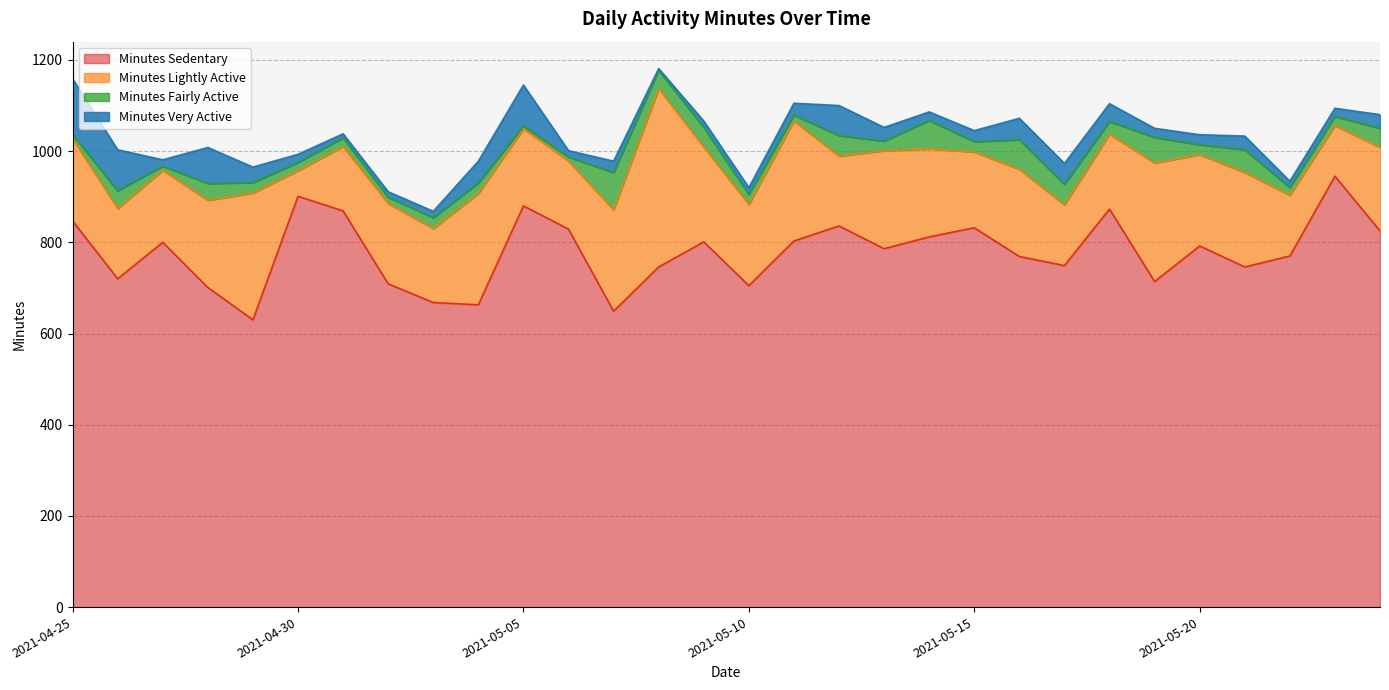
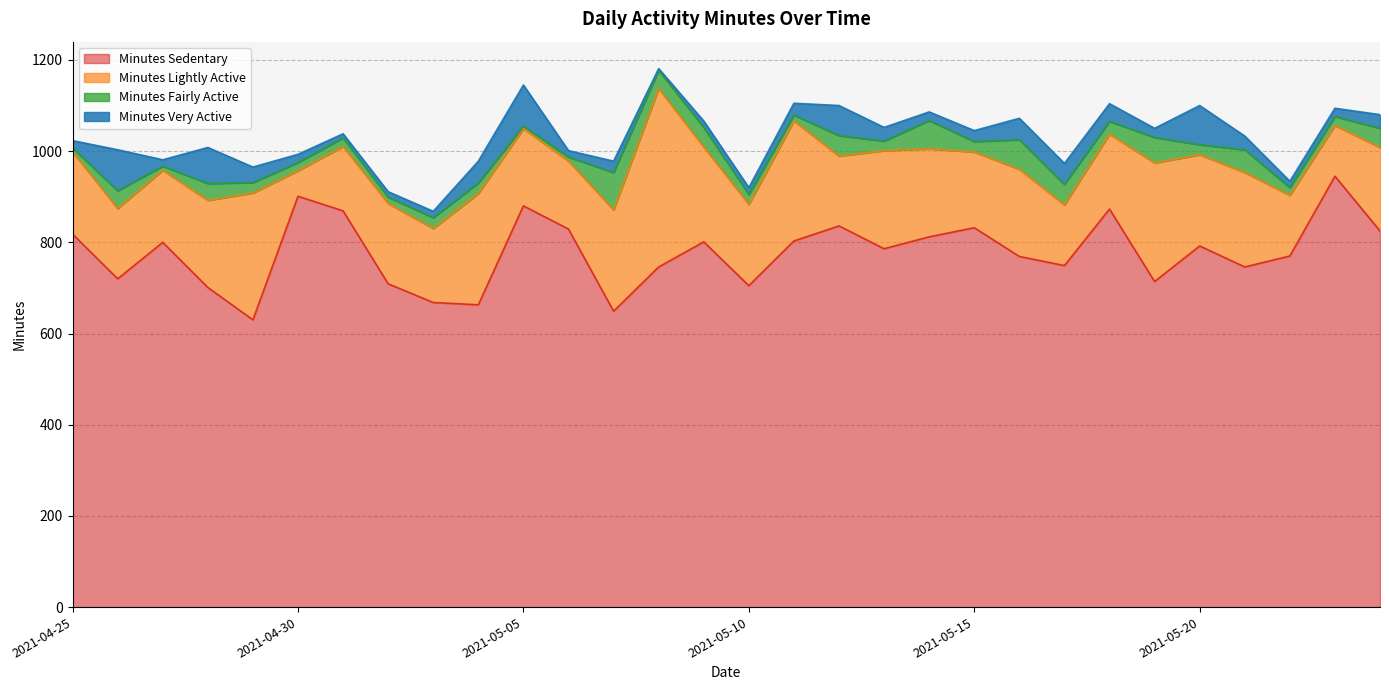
Minutes Sedentary, 2021-04-25: 850 -> 820
Minutes Very Active, 2021-04-25: 120 -> 20
Minutes Very Active, 2021-05-20: 20 -> 90
